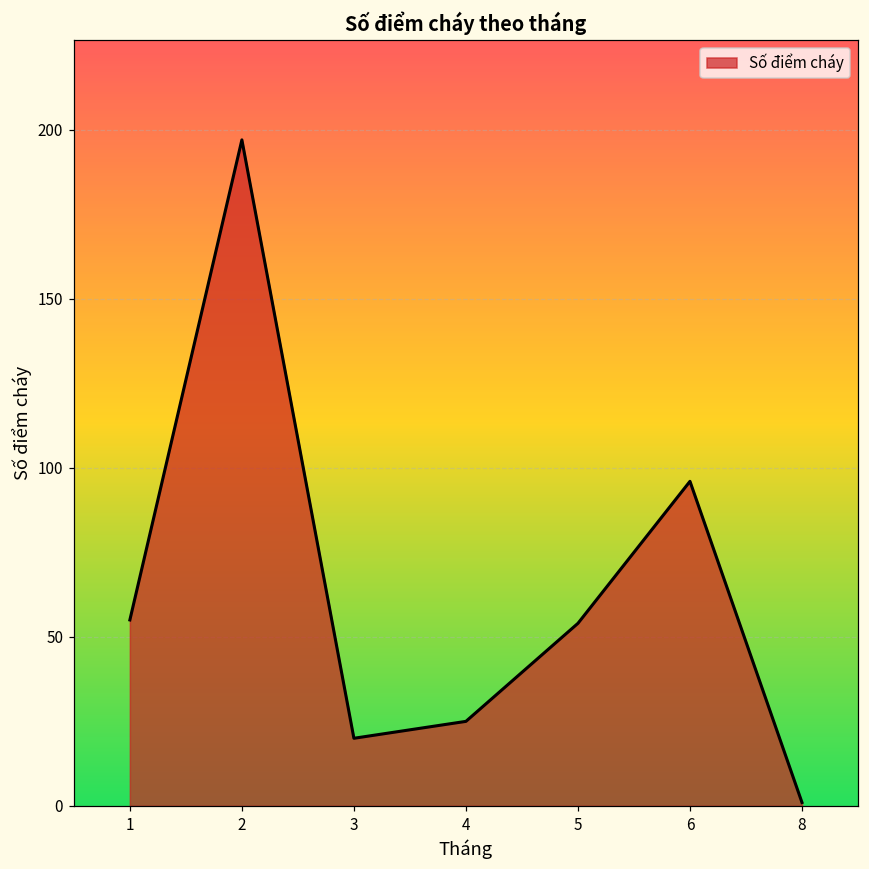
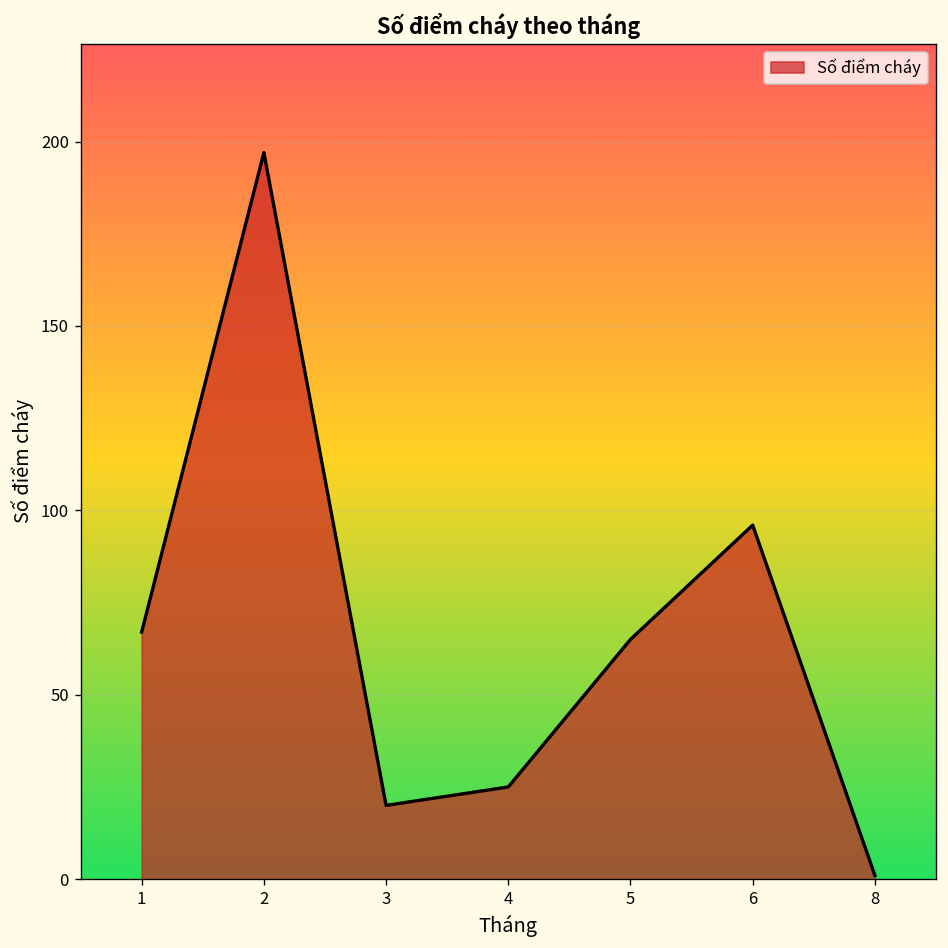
1: 55 -> 67
5: 54 -> 65
